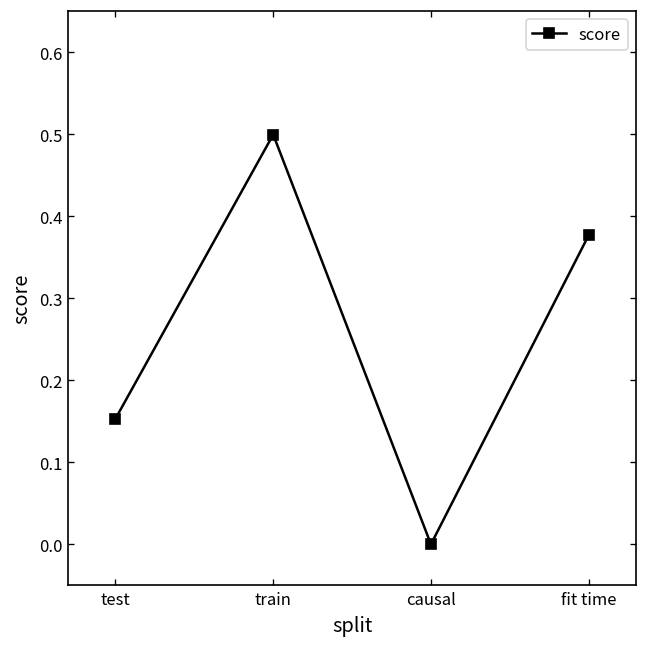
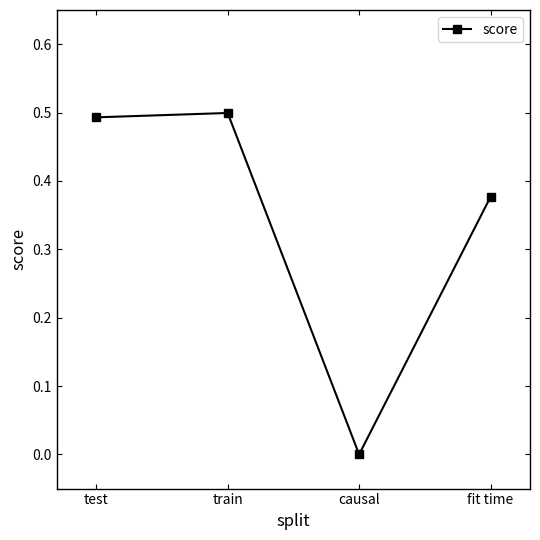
test: 0.15 -> 0.49
